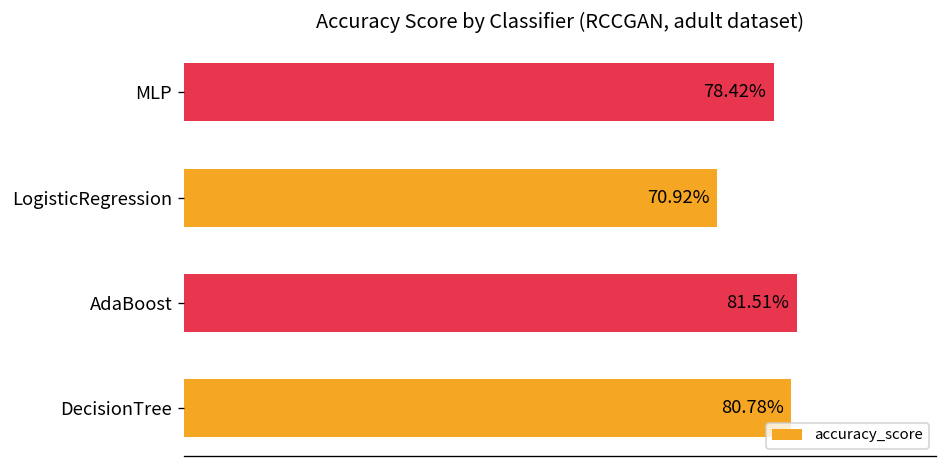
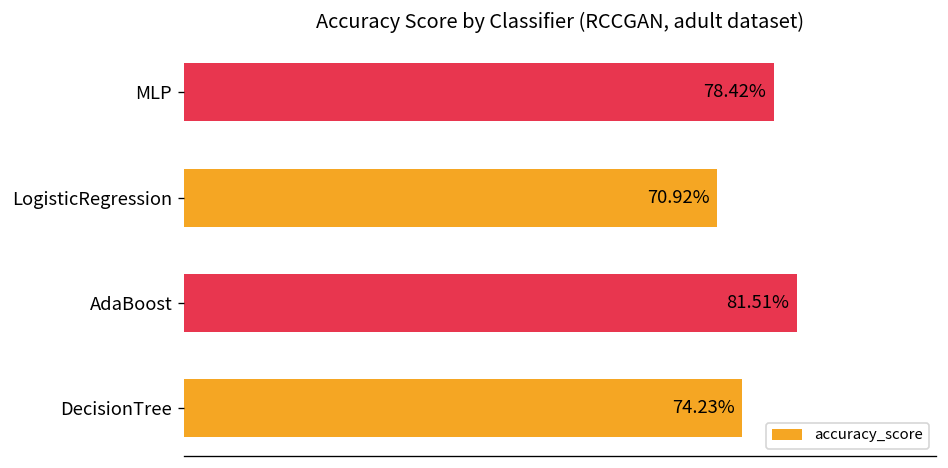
DecisionTree: 80.78% -> 74.23%
